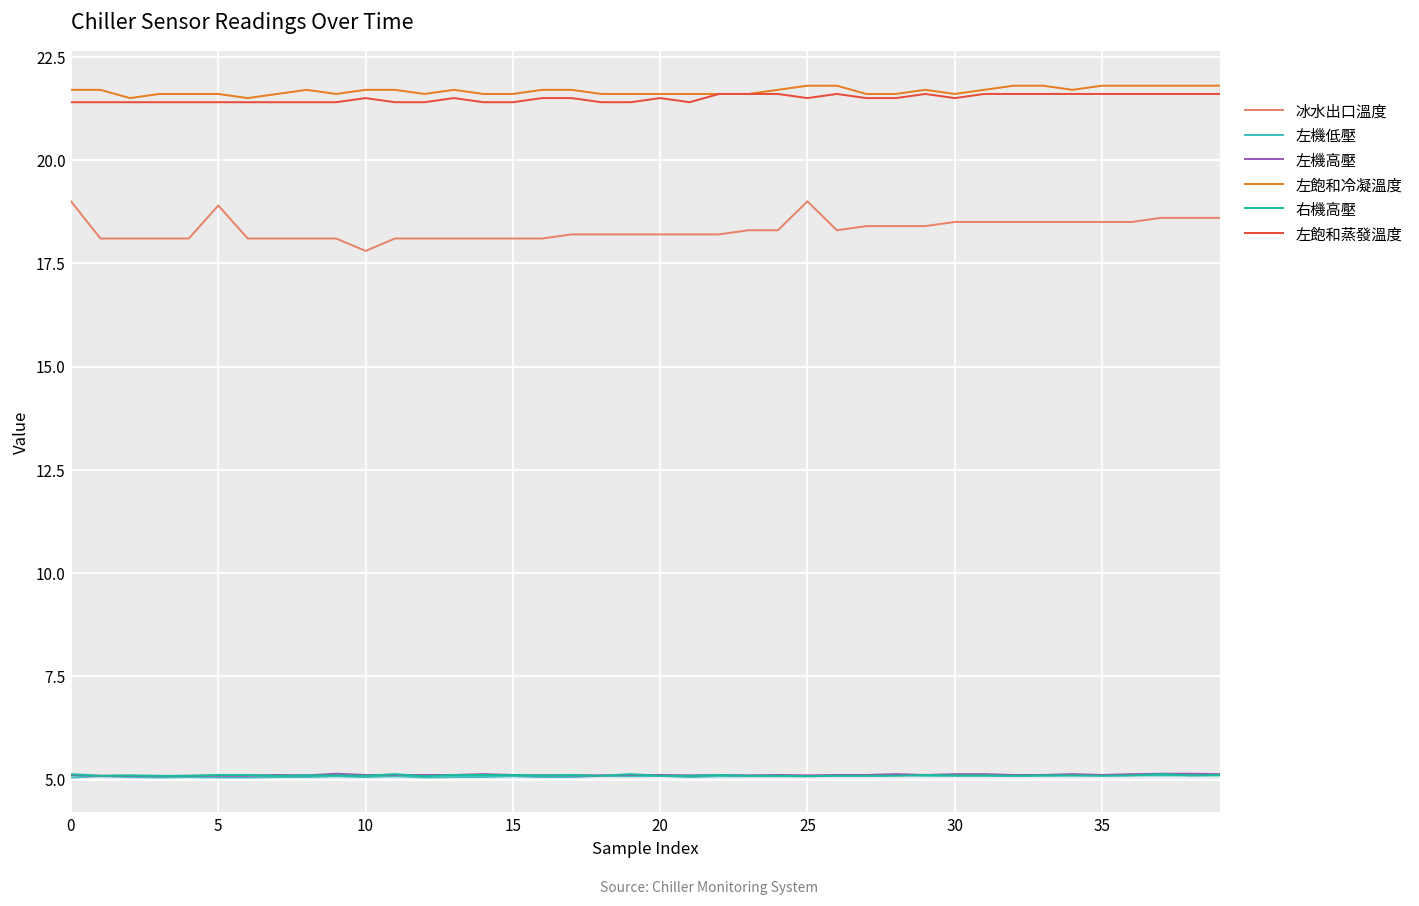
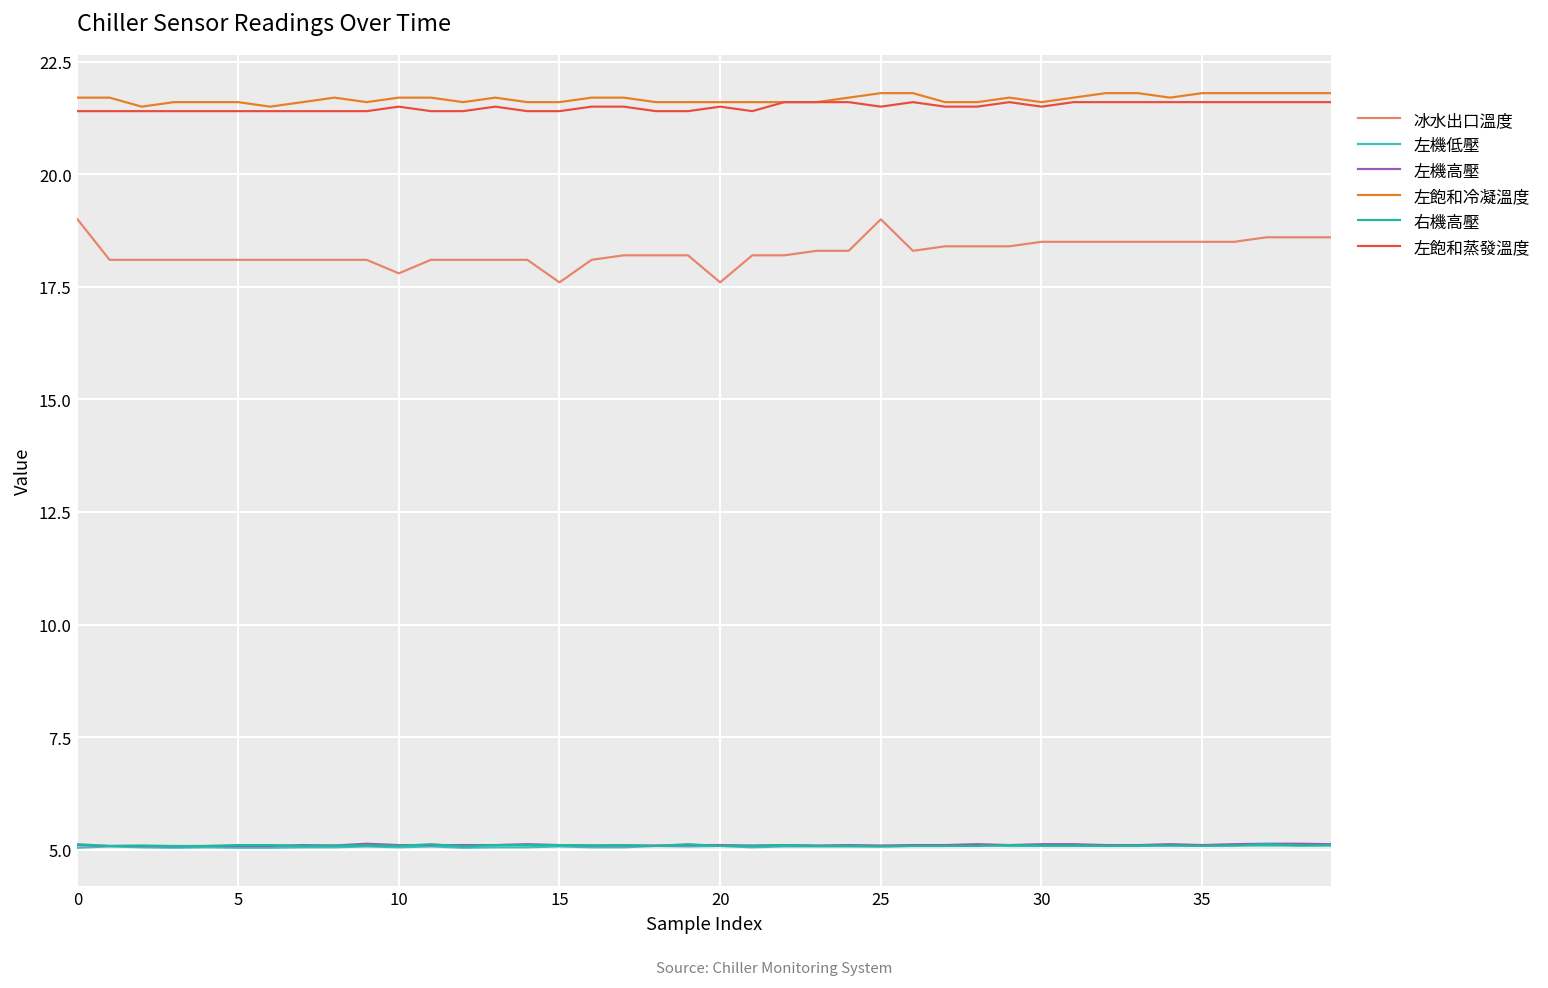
冰水出口溫度, 5: 18.9 -> 18.1
冰水出口溫度, 15: 18.1 -> 17.6
冰水出口溫度, 20: 18.2 -> 17.6
